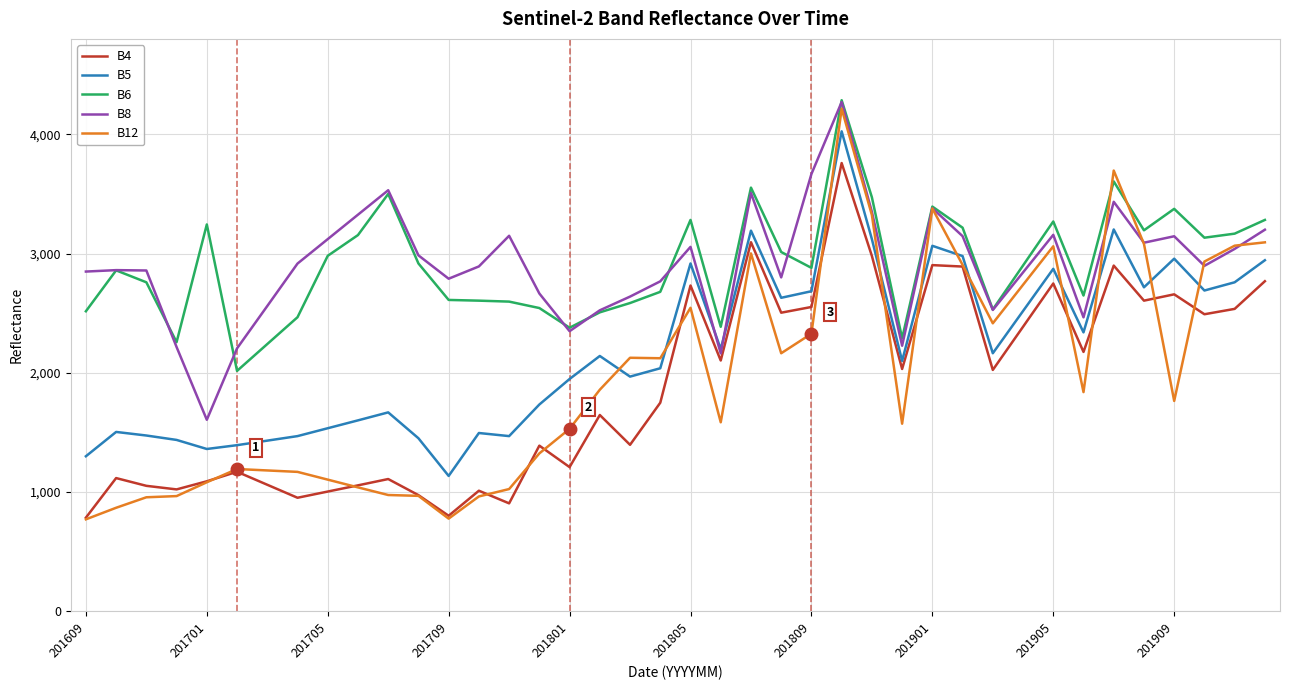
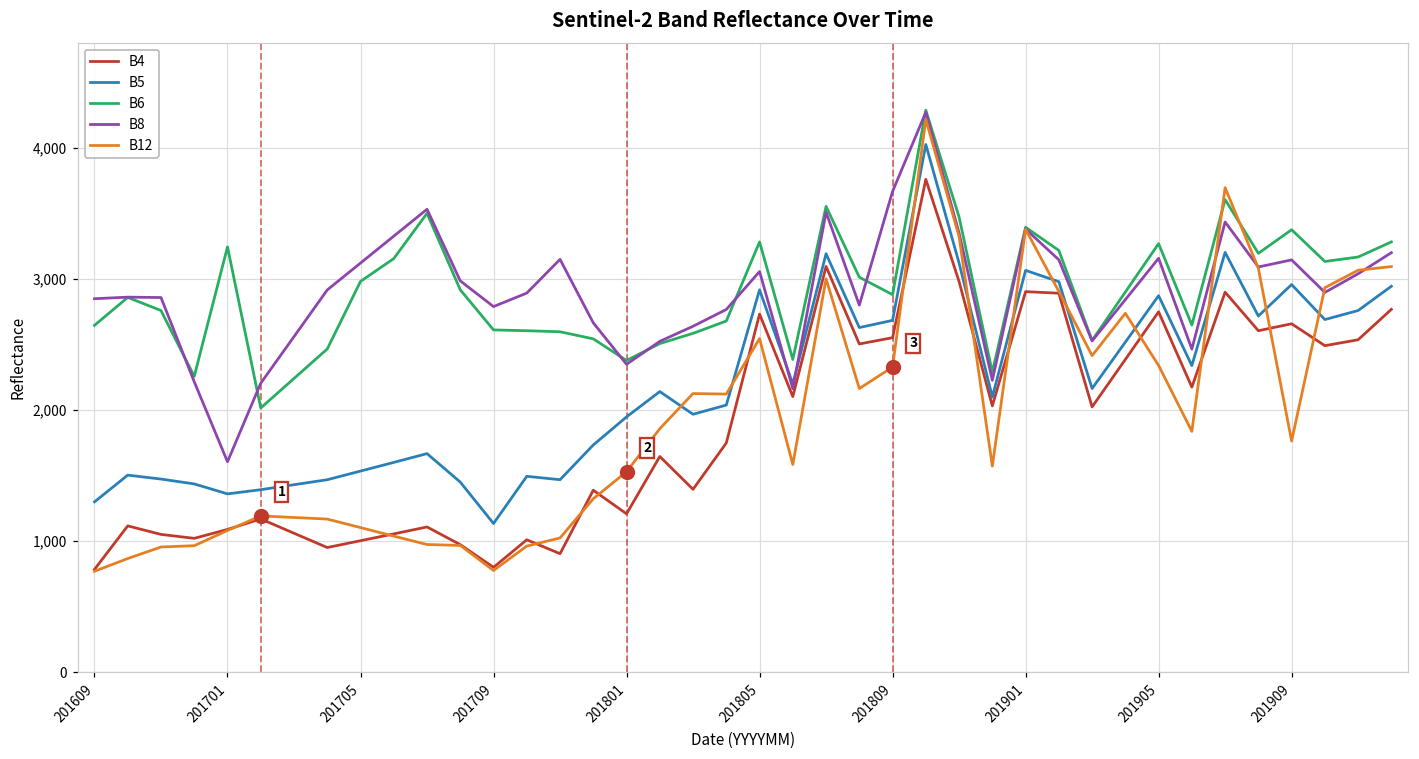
B6, 201609: 2,520 -> 2,650
B12, 201905: 3,060 -> 2,340
